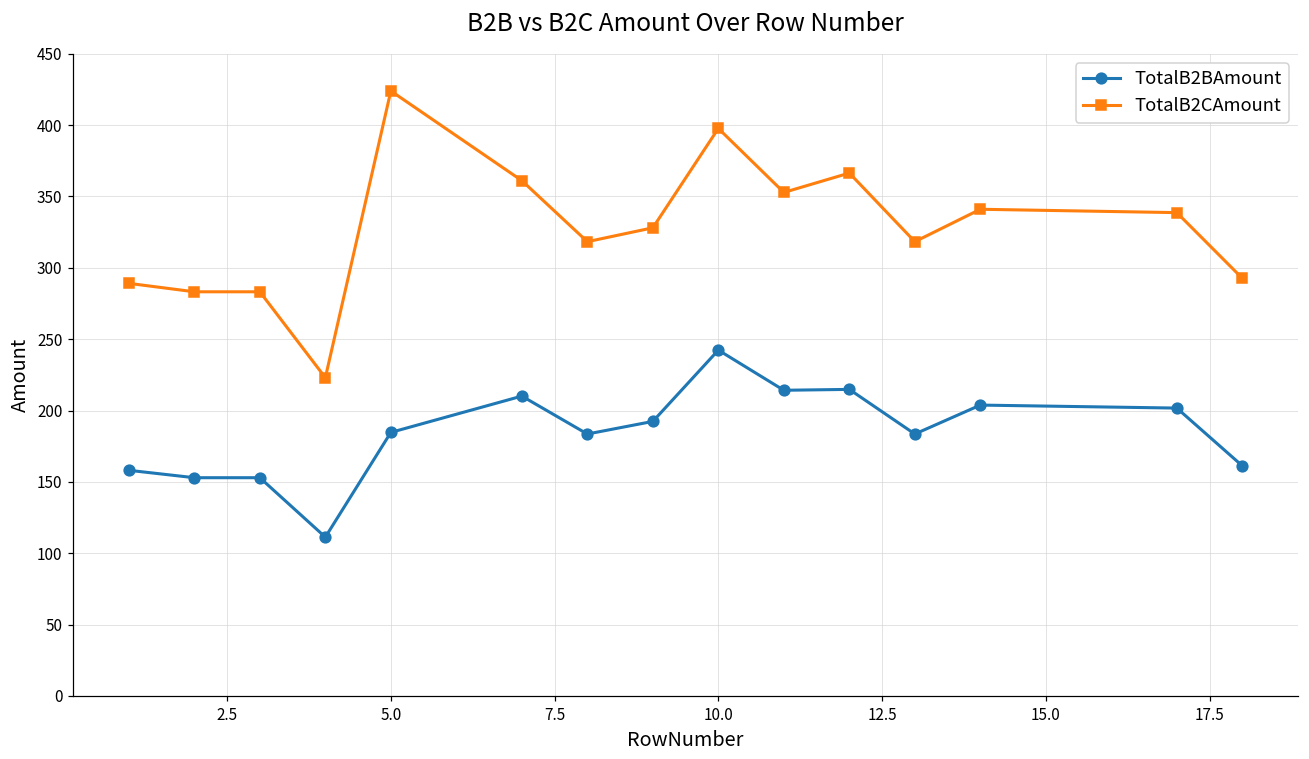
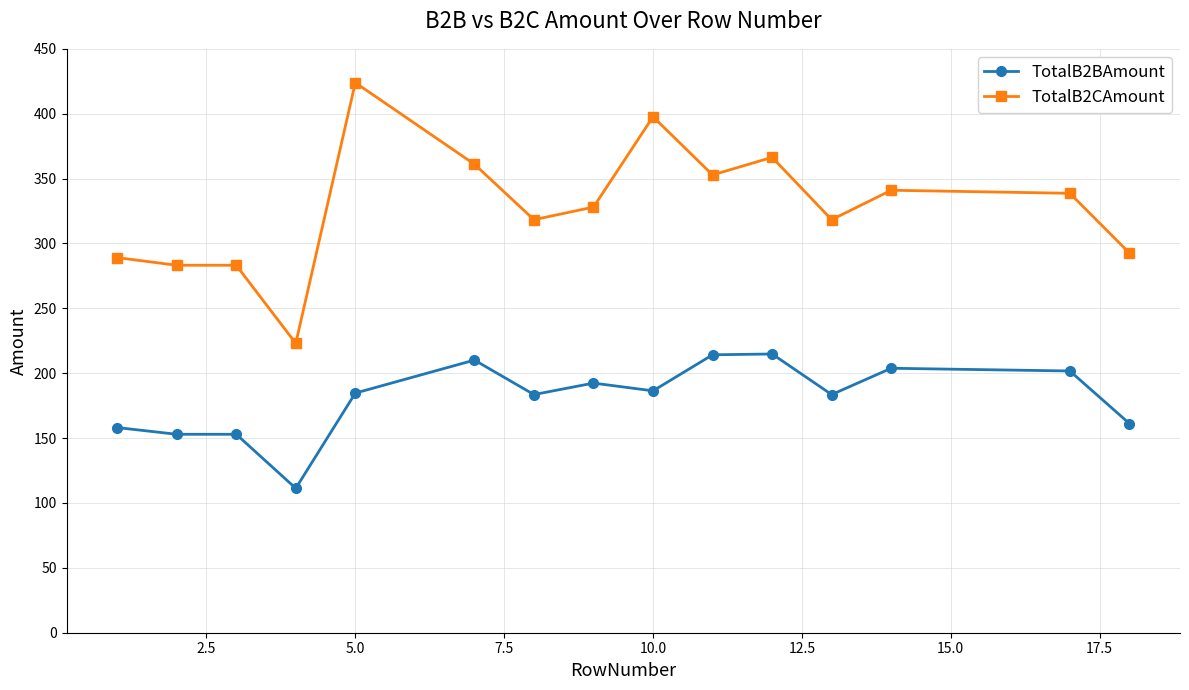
TotalB2BAmount, 10.0: 242 -> 186
